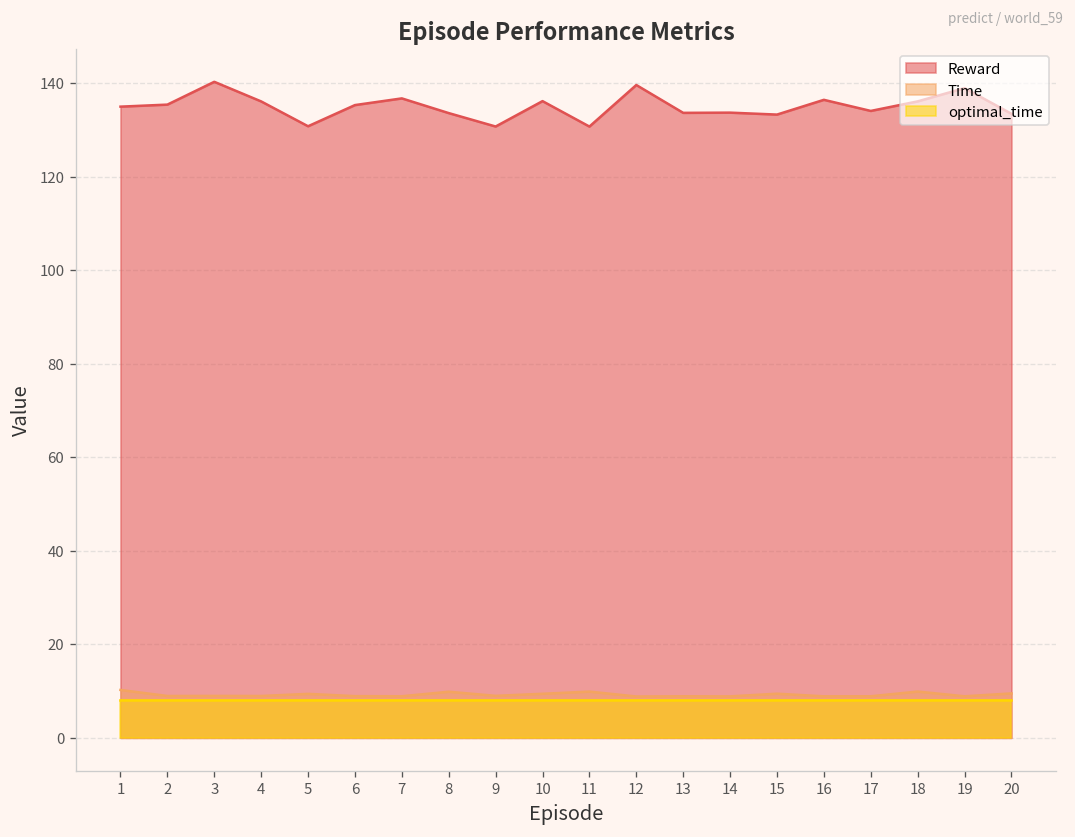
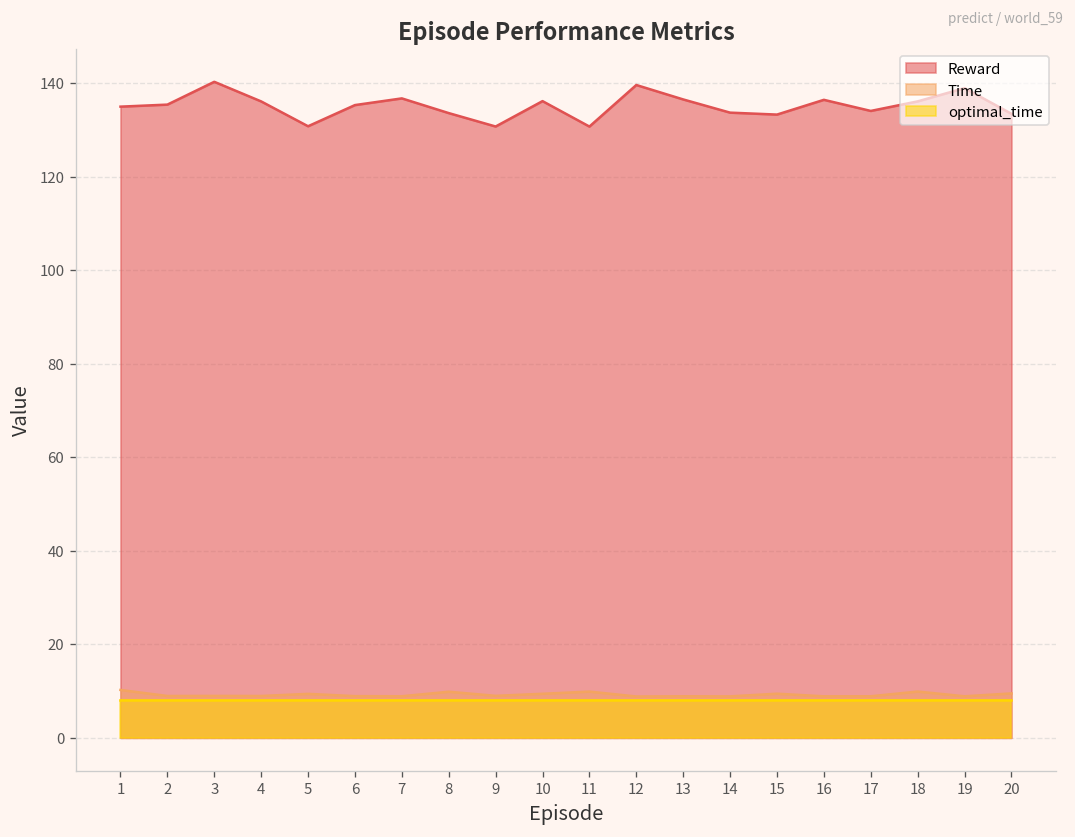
Reward, 13: 134 -> 136
